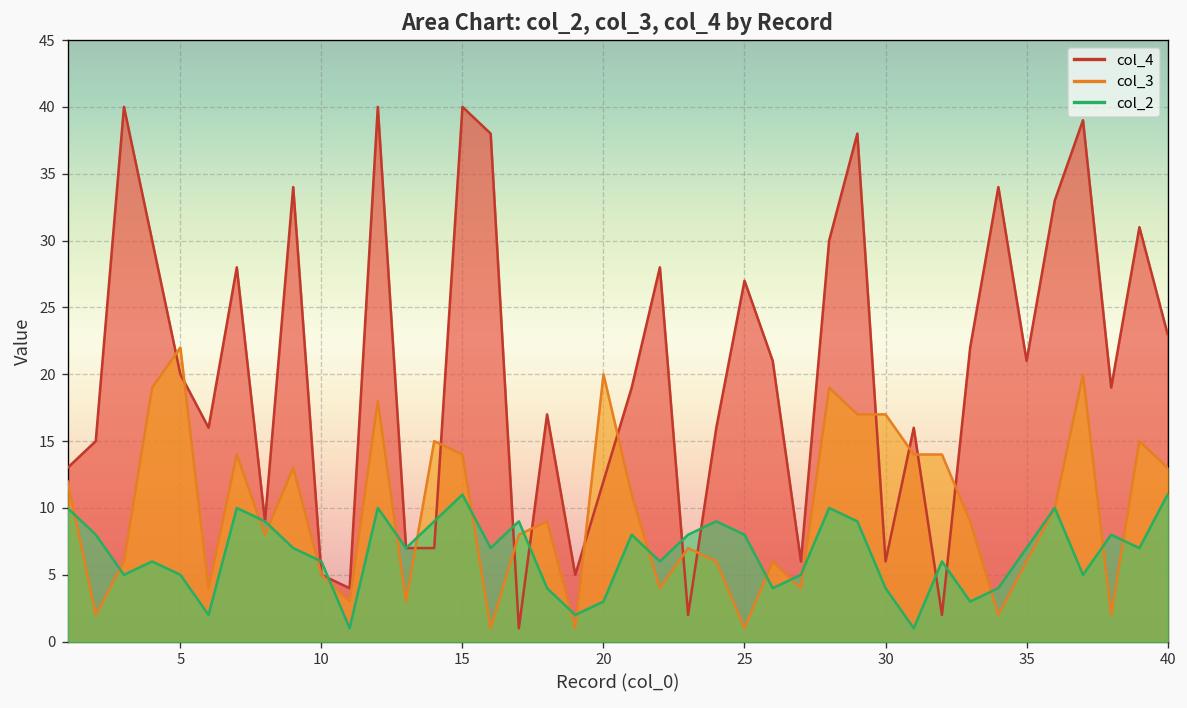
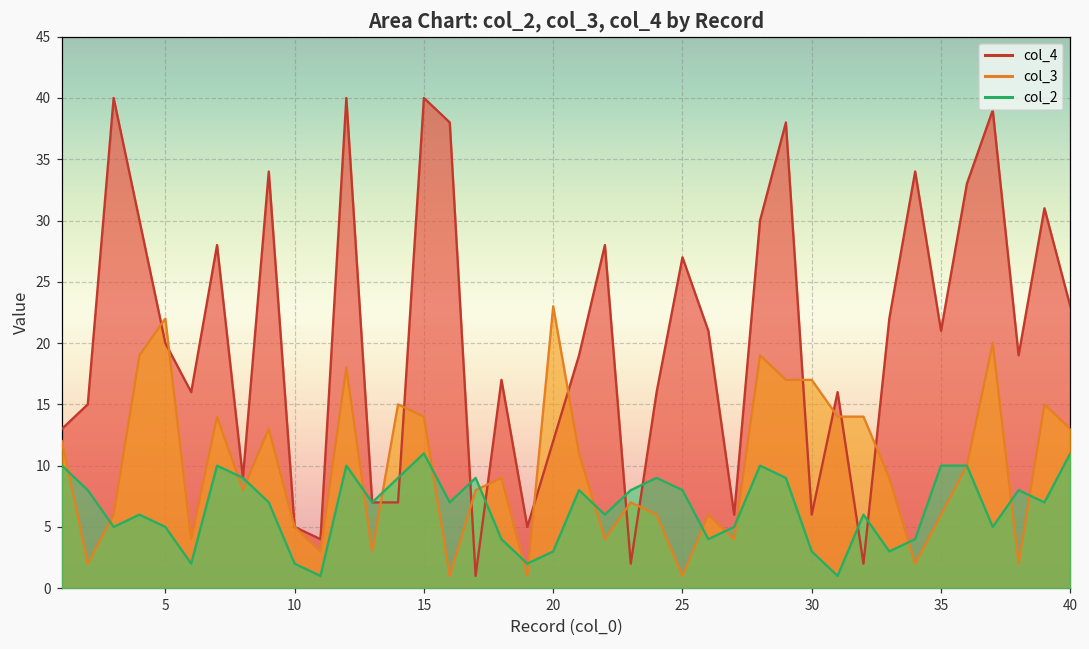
col_2, 10: 6 -> 2
col_3, 20: 20 -> 23
col_2, 30: 4 -> 3
col_2, 35: 7 -> 10
